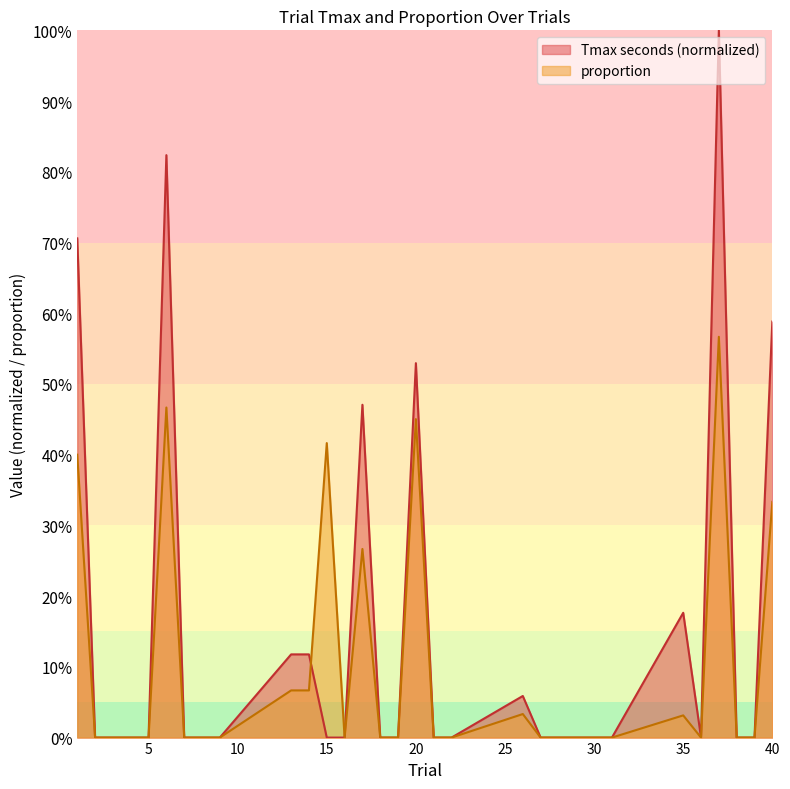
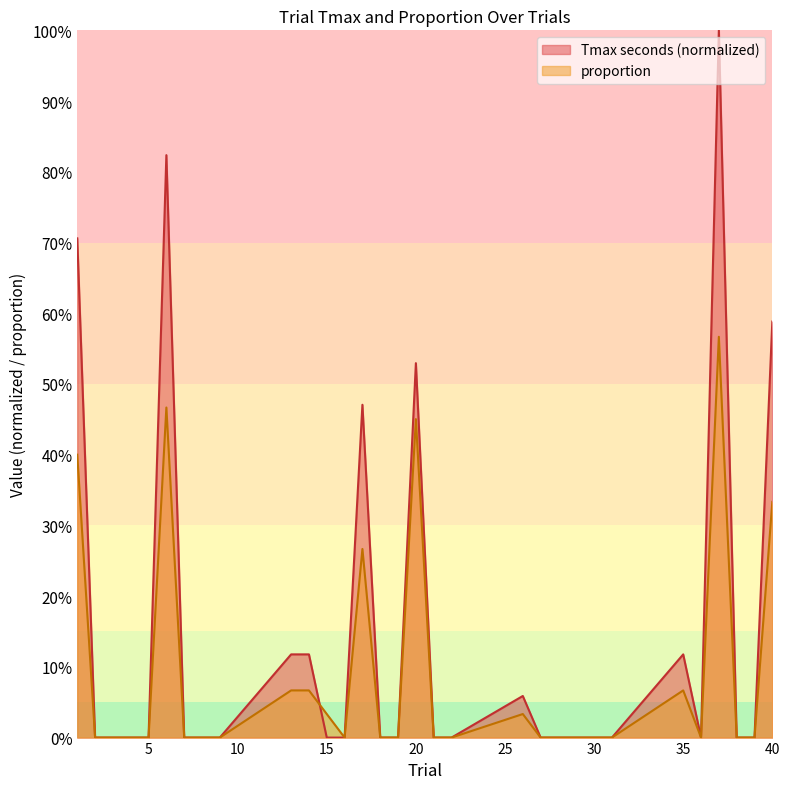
proportion, 15: 42% -> 3%
Tmax seconds (normalized), 35: 18% -> 12%
proportion, 35: 3% -> 7%
